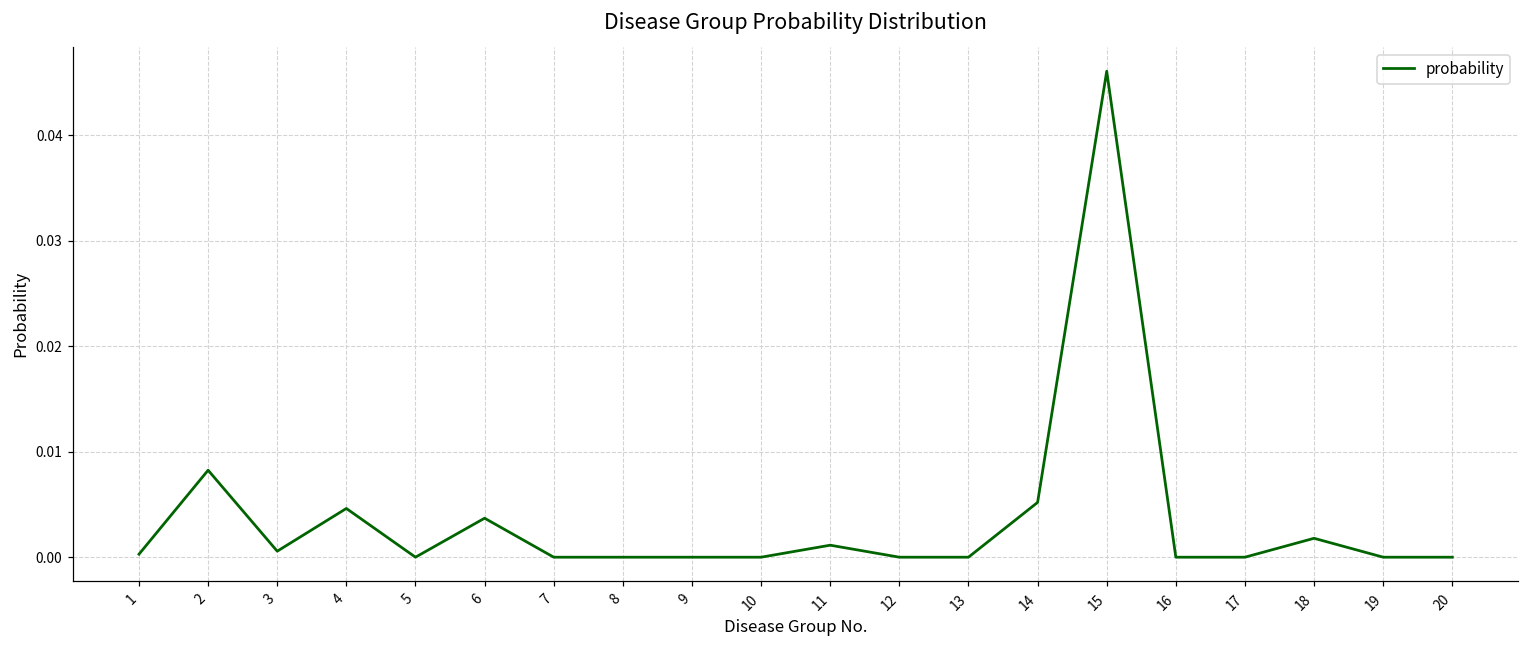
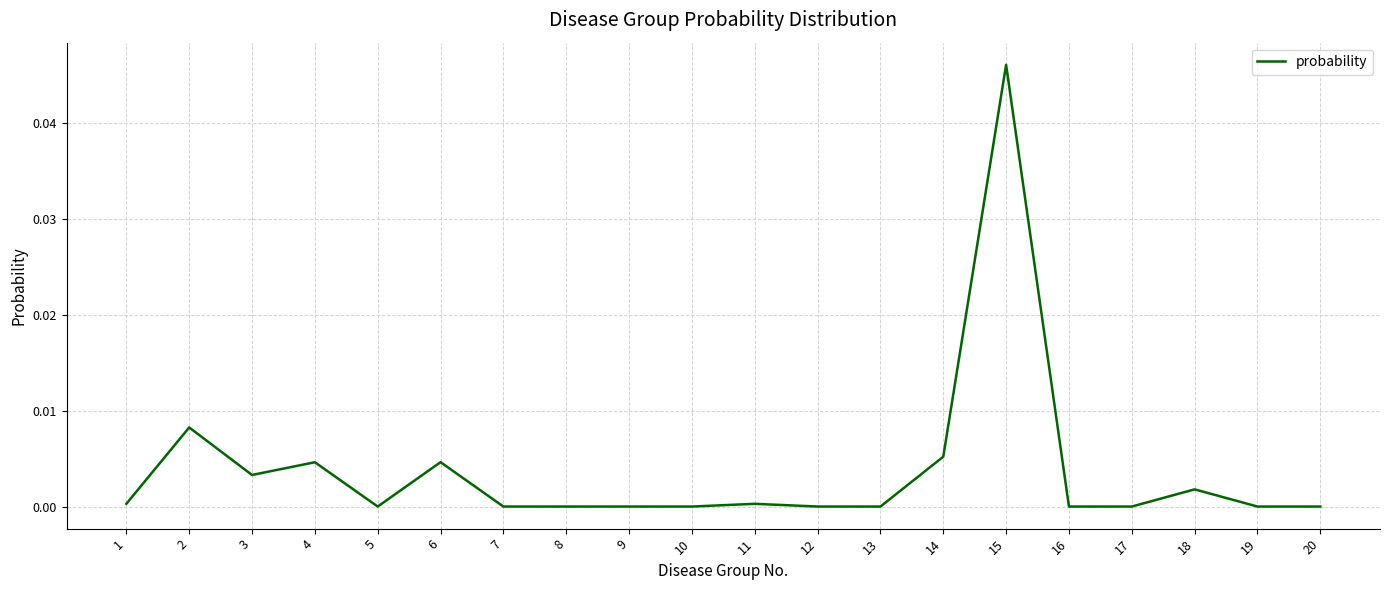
3: 0.001 -> 0.003
6: 0.004 -> 0.005
11: 0.001 -> 0.000
